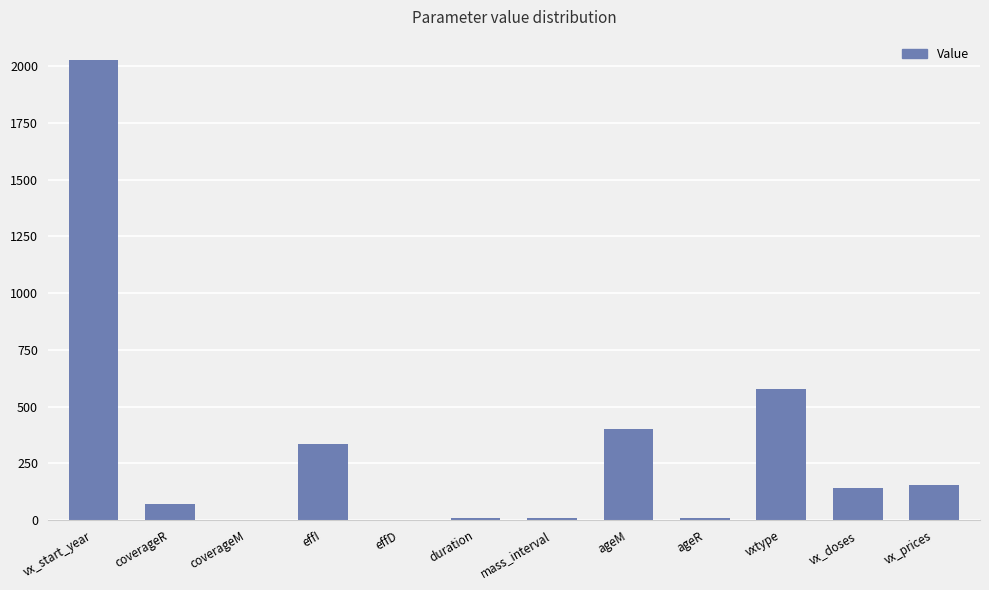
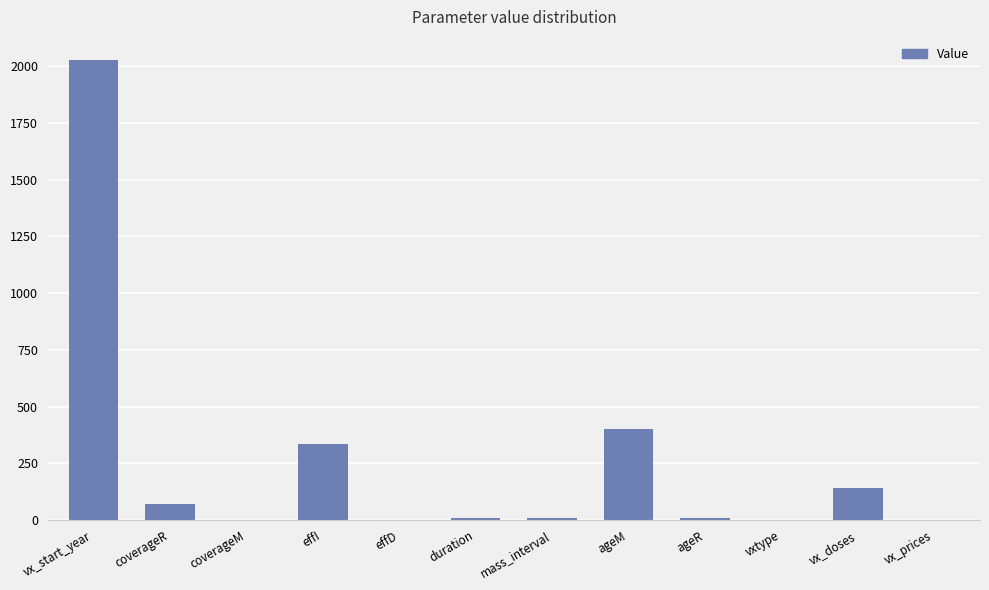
vxtype: 580 -> 0
vx_prices: 150 -> 0
